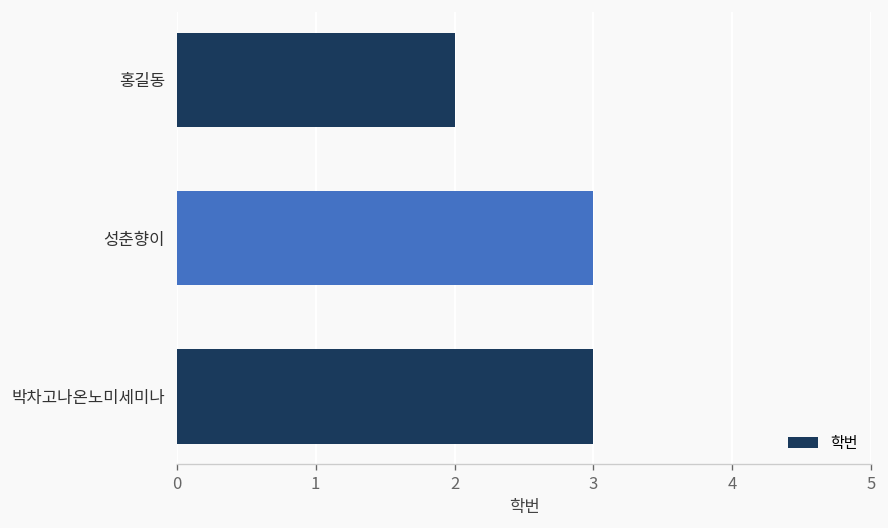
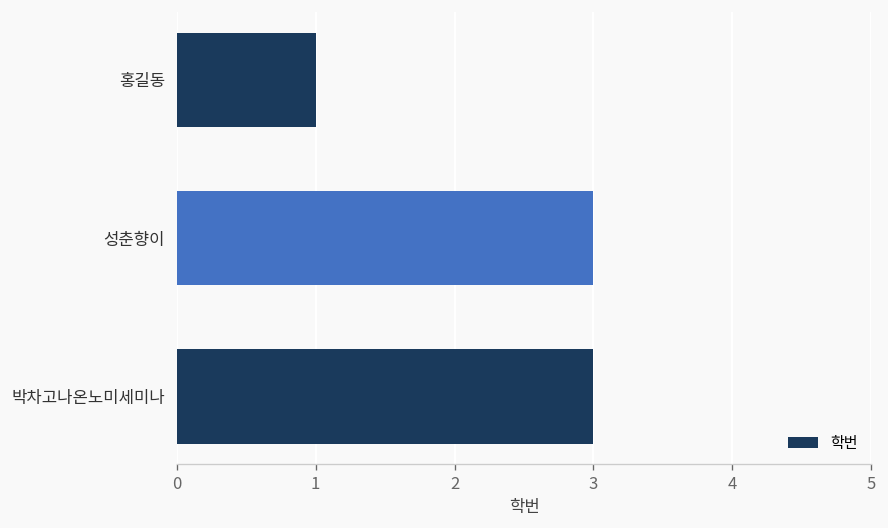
홍길동: 2 -> 1
